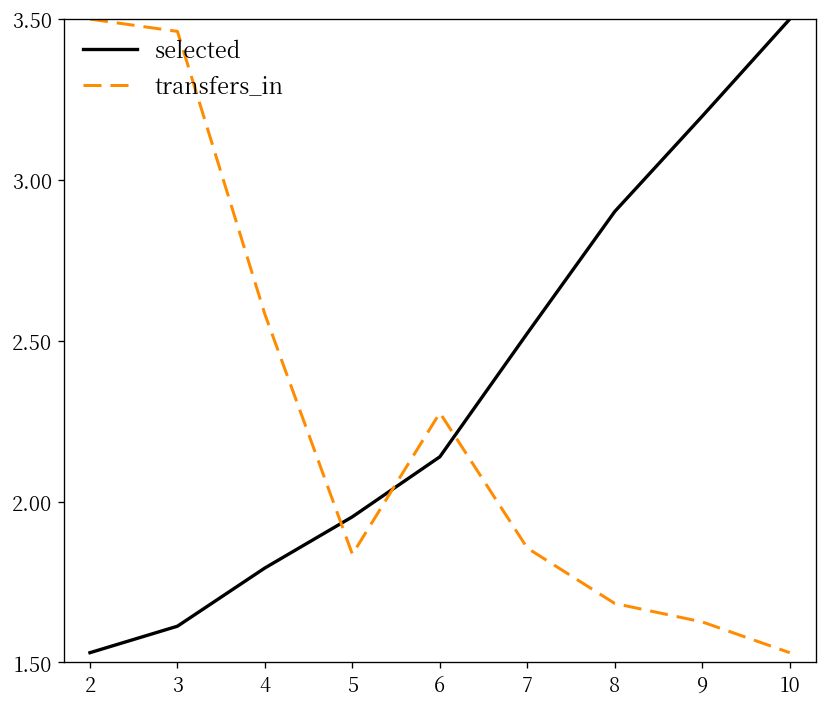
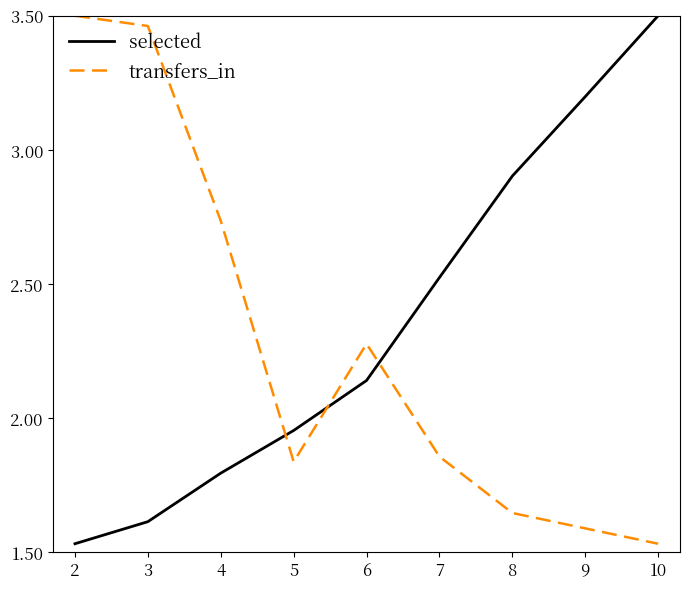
transfers_in, 4: 2.58 -> 2.73
transfers_in, 8: 1.68 -> 1.64
transfers_in, 9: 1.63 -> 1.59
